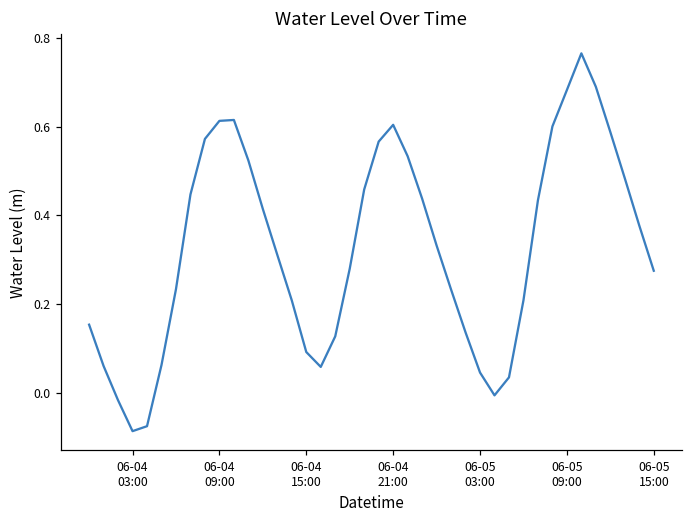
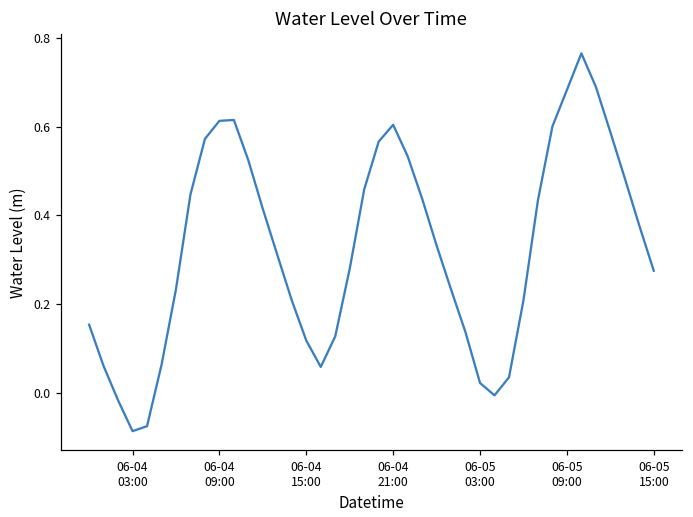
06-04 15:00: 0.09 -> 0.12
06-05 03:00: 0.05 -> 0.02
